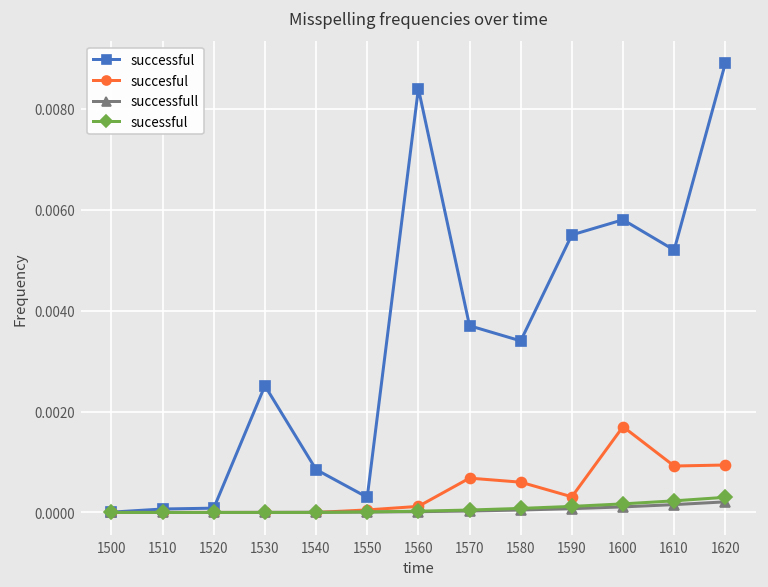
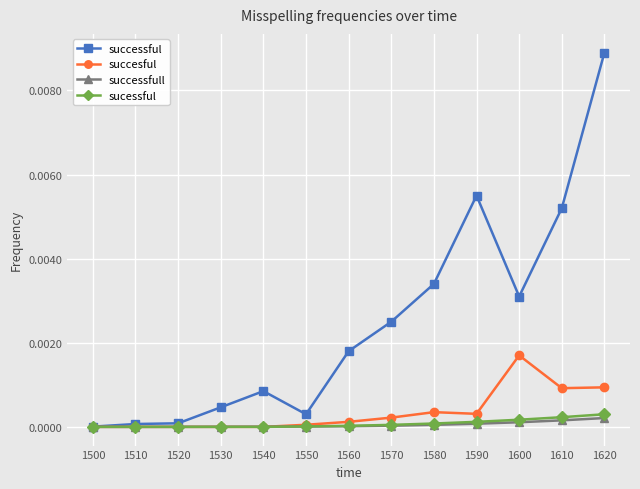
successful, 1530: 0.0025 -> 0.0005
successful, 1560: 0.0084 -> 0.0018
successful, 1570: 0.0037 -> 0.0025
succesful, 1570: 0.0007 -> 0.0002
succesful, 1580: 0.0006 -> 0.0004
successful, 1600: 0.0058 -> 0.0031
